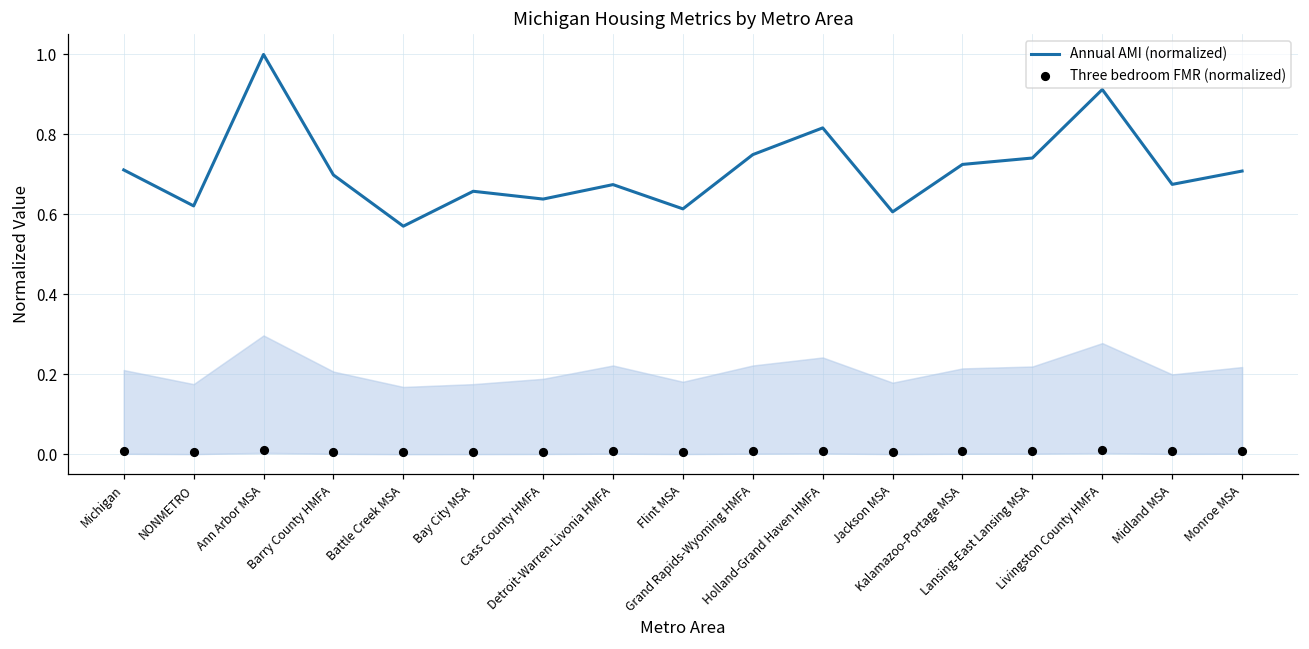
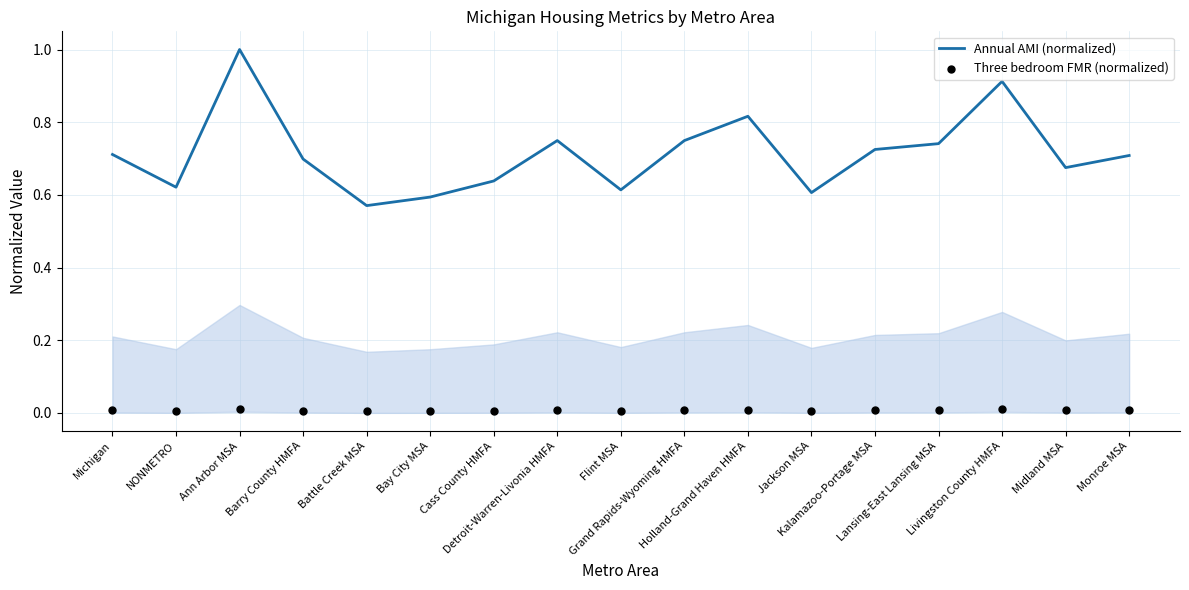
Annual AMI (normalized), Bay City MSA: 0.66 -> 0.59
Annual AMI (normalized), Detroit-Warren-Livonia HMFA: 0.67 -> 0.75
